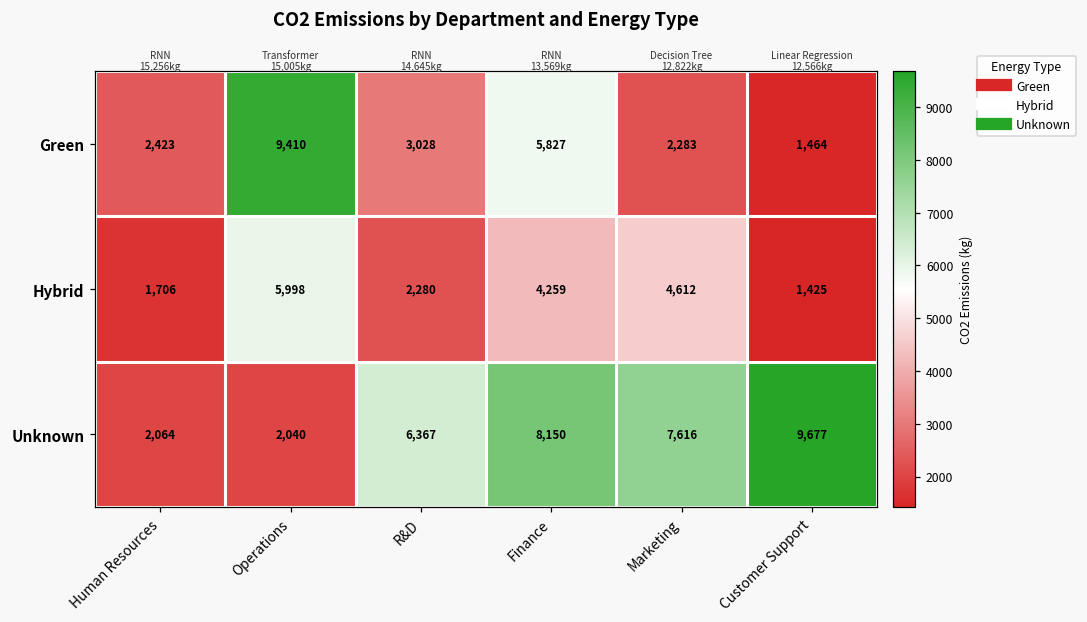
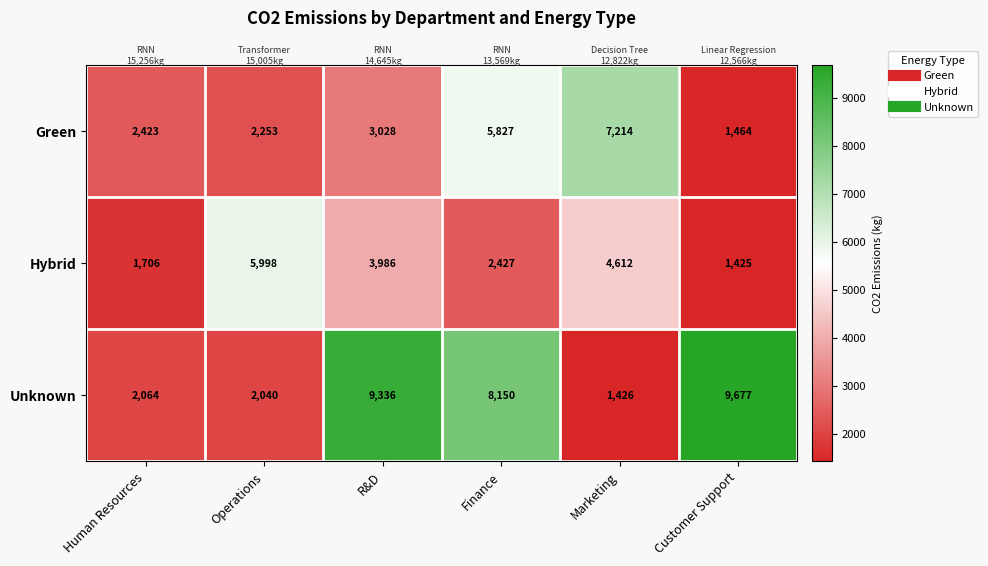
Green, Operations: 9,410 -> 2,253
Green, Marketing: 2,283 -> 7,214
Hybrid, R&D: 2,280 -> 3,986
Hybrid, Finance: 4,259 -> 2,427
Unknown, R&D: 6,367 -> 9,336
Unknown, Marketing: 7,616 -> 1,426
